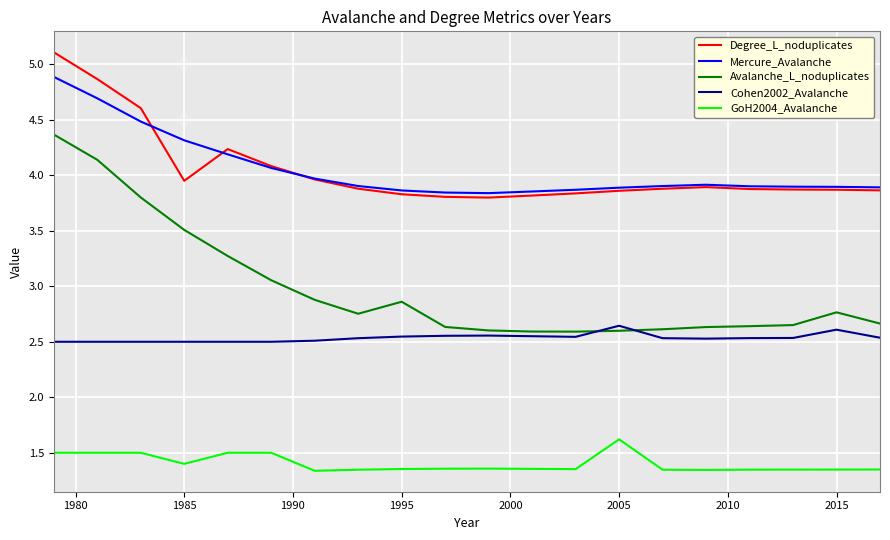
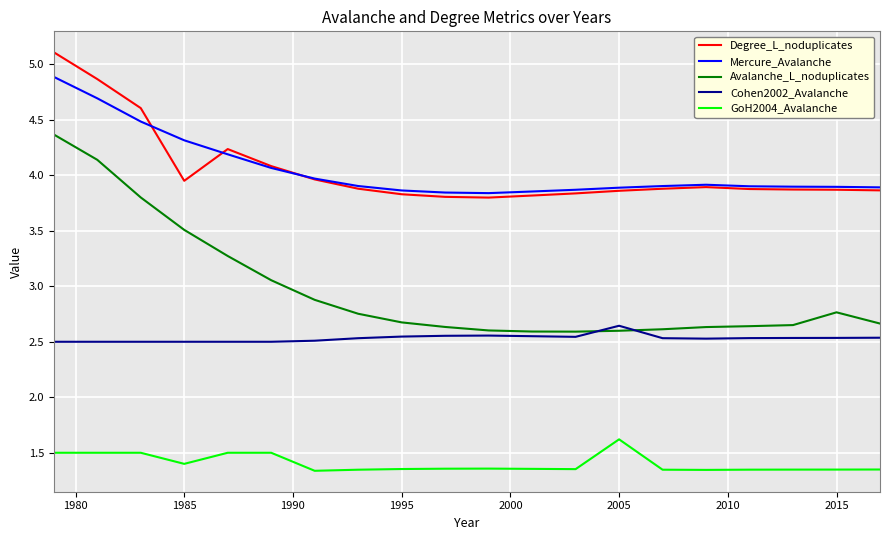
Avalanche_L_noduplicates, 1995: 2.86 -> 2.67
Cohen2002_Avalanche, 2015: 2.61 -> 2.53
